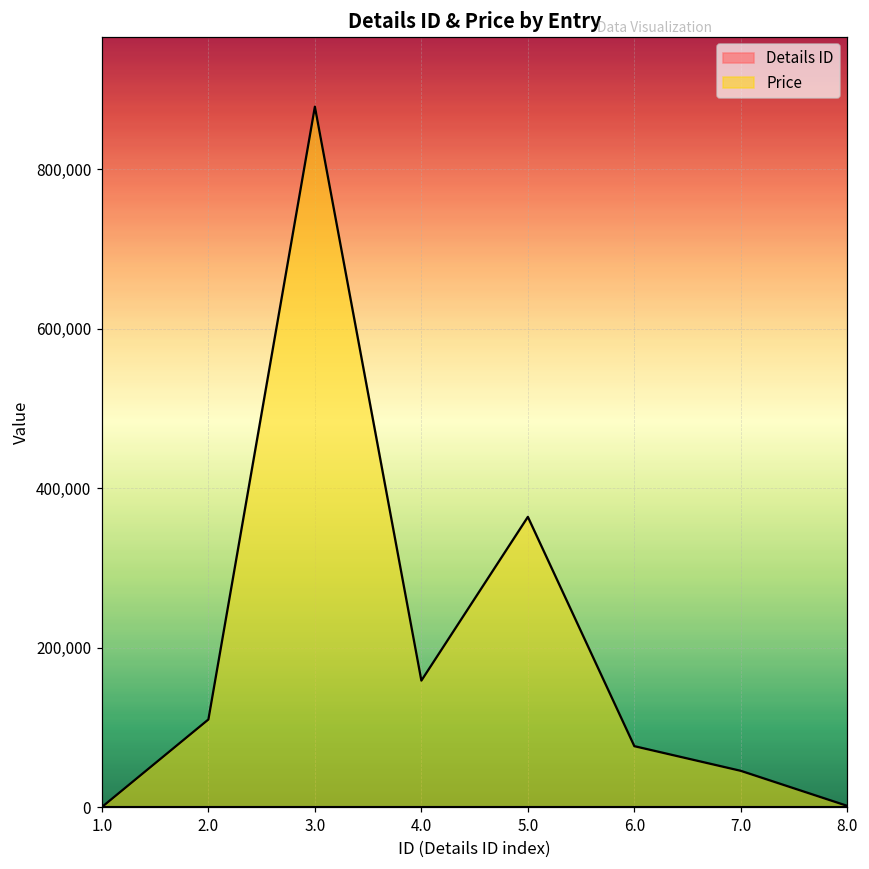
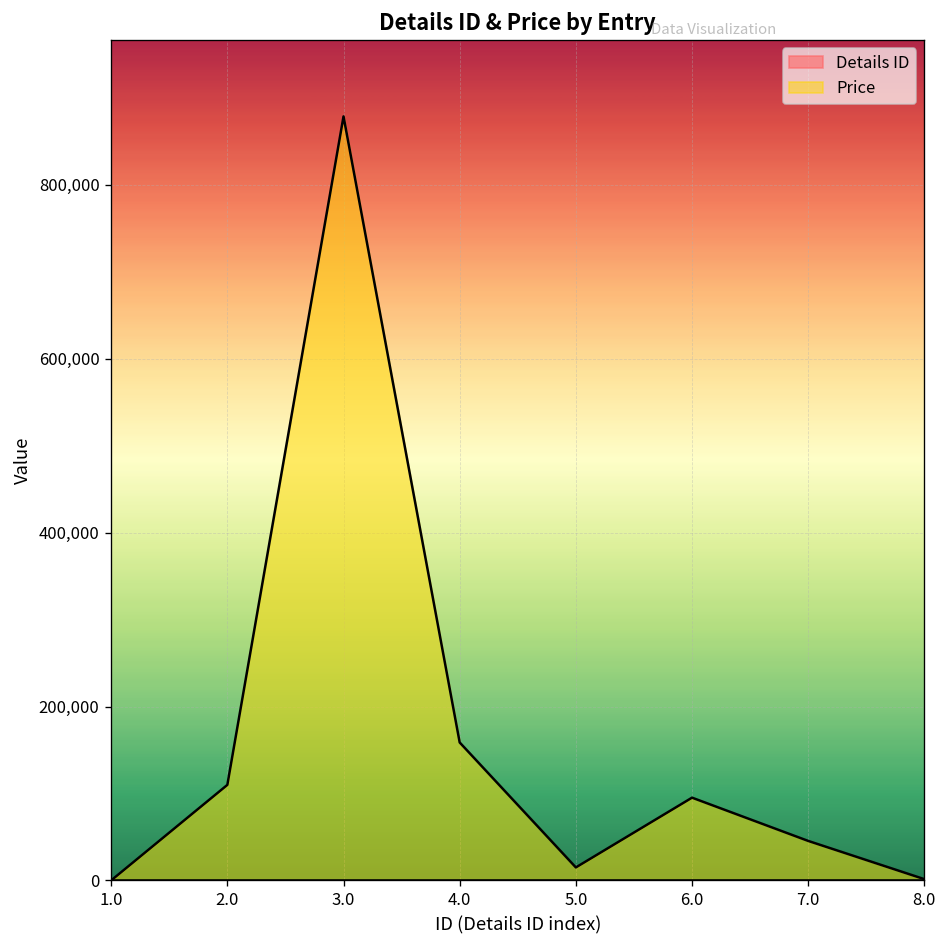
Price, 5.0: 360,000 -> 20,000
Price, 6.0: 80,000 -> 100,000
